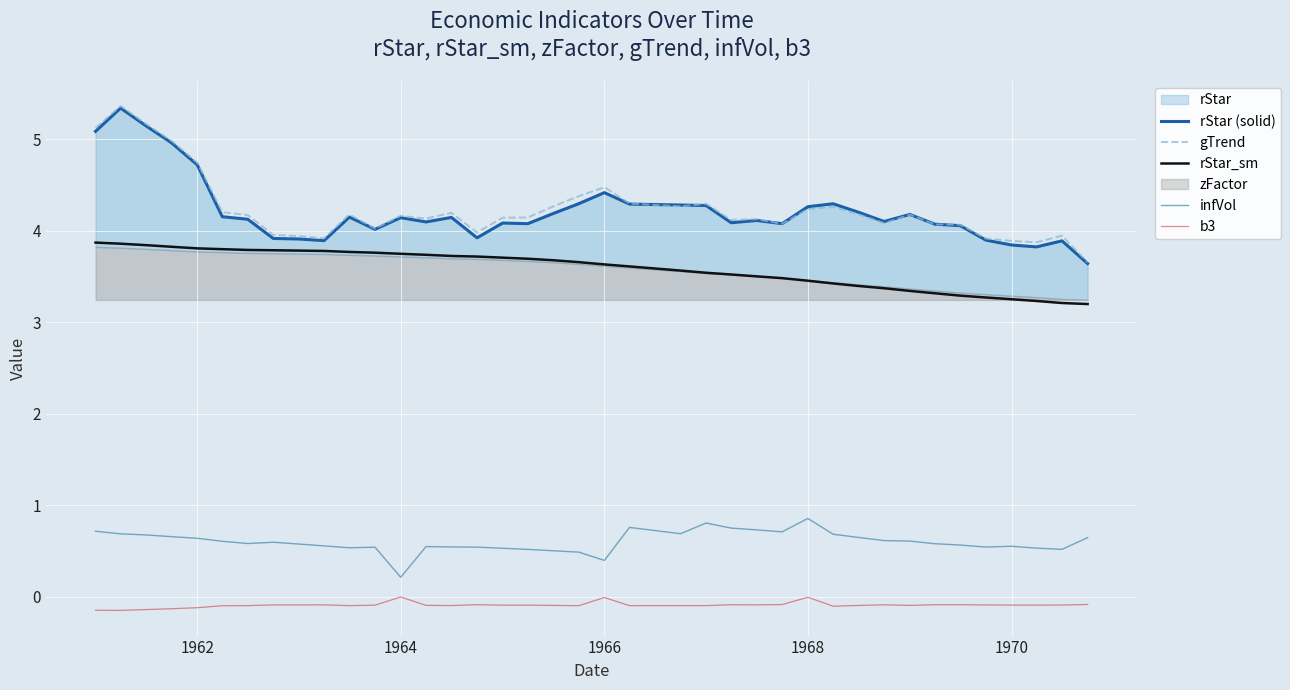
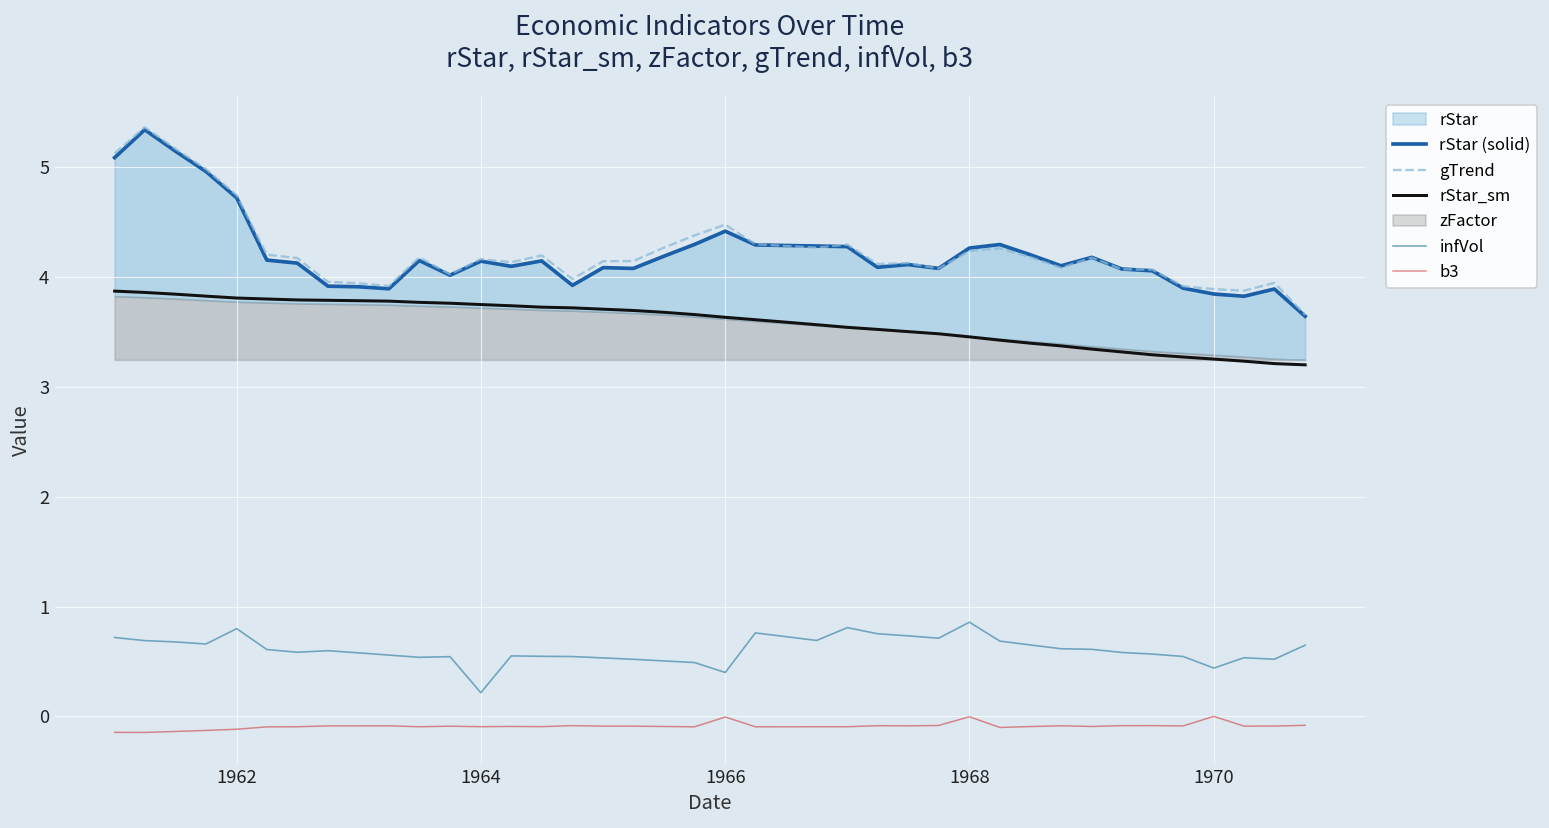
infVol, 1962: 0.6 -> 0.8
b3, 1964: 0.0 -> -0.1
infVol, 1970: 0.6 -> 0.4
b3, 1970: -0.1 -> 0.0
